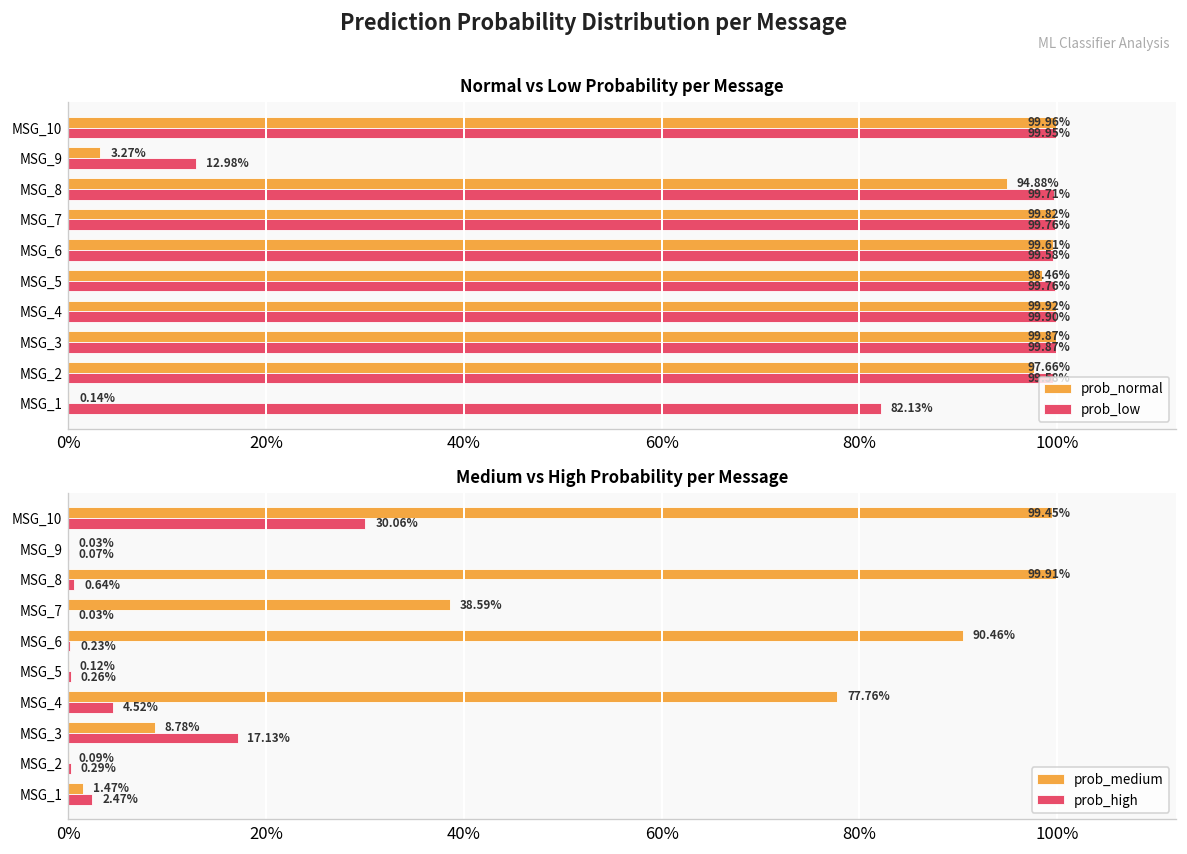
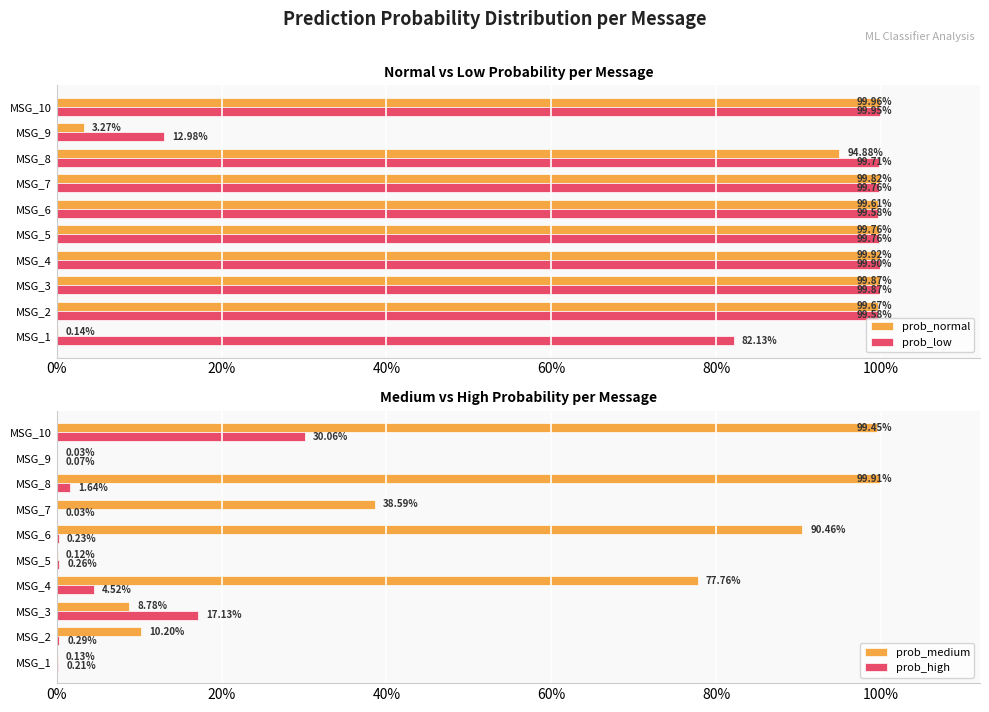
Normal vs Low Probability per Message, prob_normal, MSG_5: 98.46% -> 99.76%
Normal vs Low Probability per Message, prob_normal, MSG_2: 97.66% -> 99.67%
Medium vs High Probability per Message, prob_high, MSG_8: 0.64% -> 1.64%
Medium vs High Probability per Message, prob_medium, MSG_2: 0.09% -> 10.20%
Medium vs High Probability per Message, prob_medium, MSG_1: 1.47% -> 0.13%
Medium vs High Probability per Message, prob_high, MSG_1: 2.47% -> 0.21%
